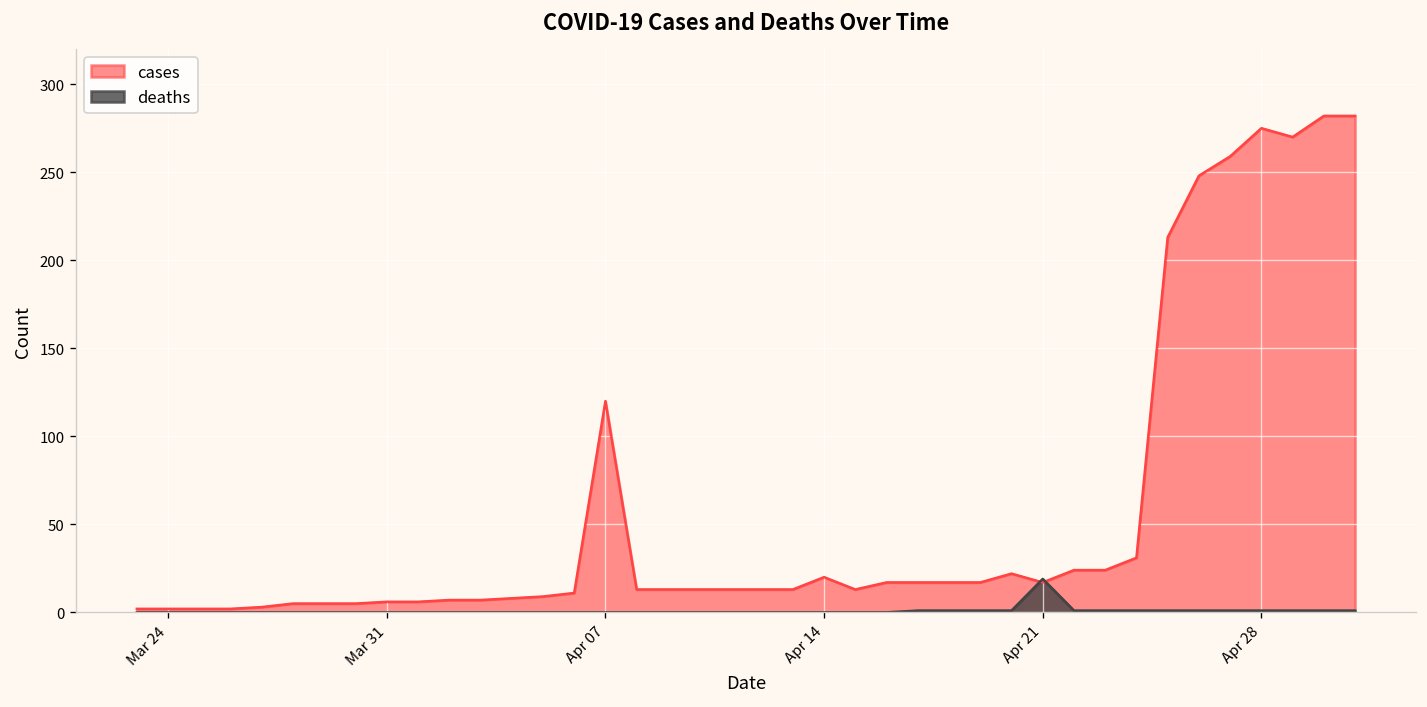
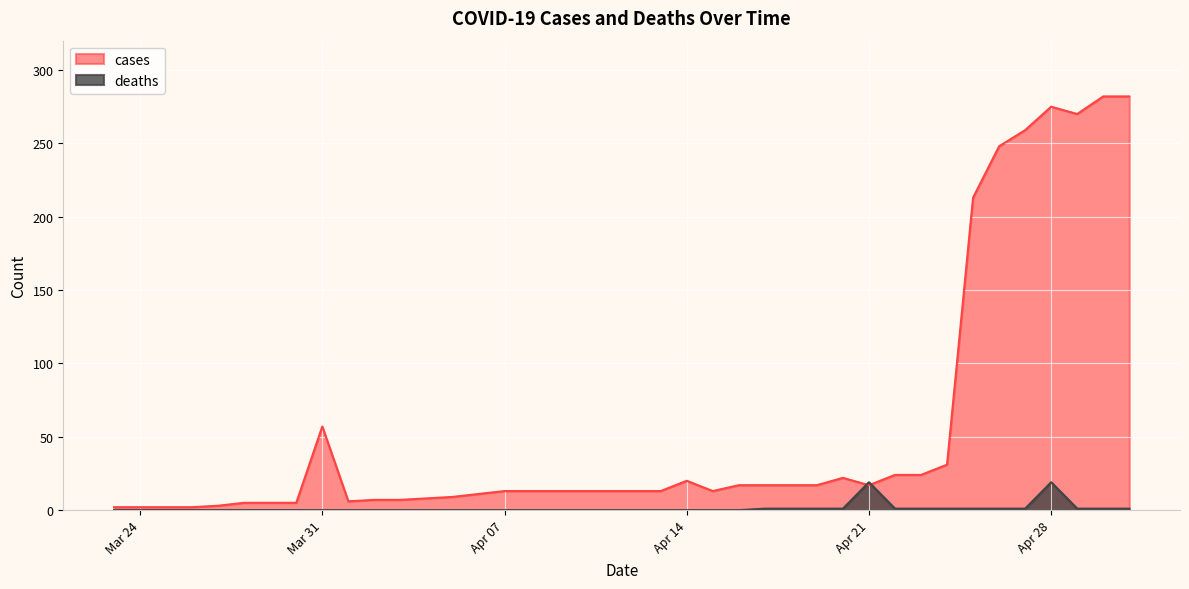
cases, Mar 31: 6 -> 57
cases, Apr 07: 120 -> 13
deaths, Apr 28: 1 -> 19
